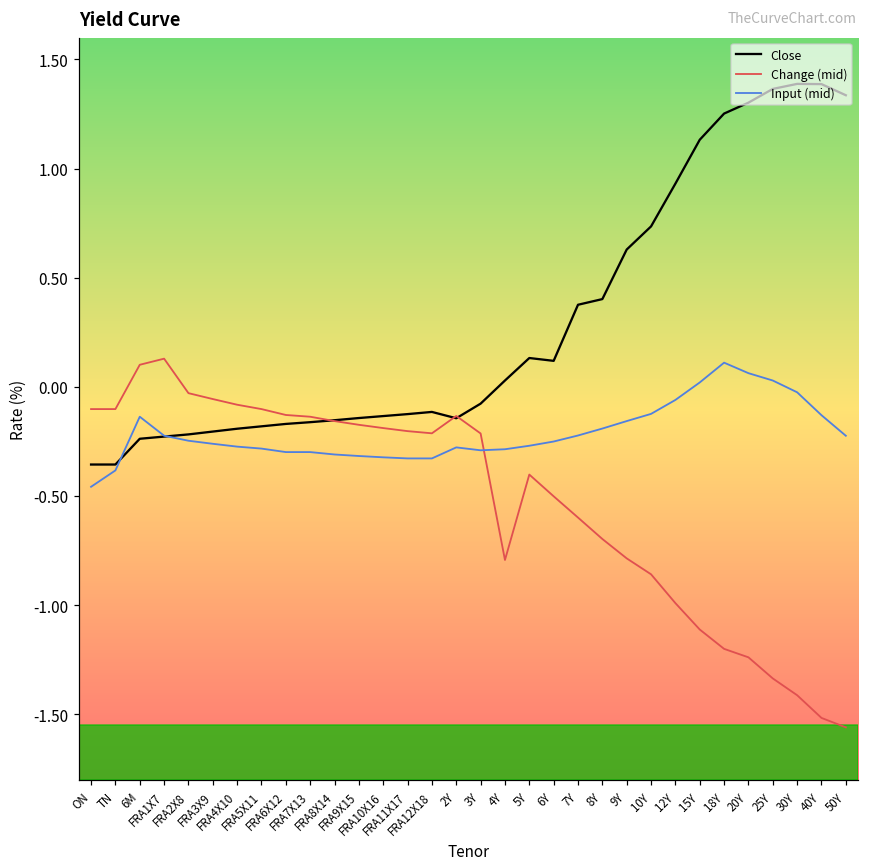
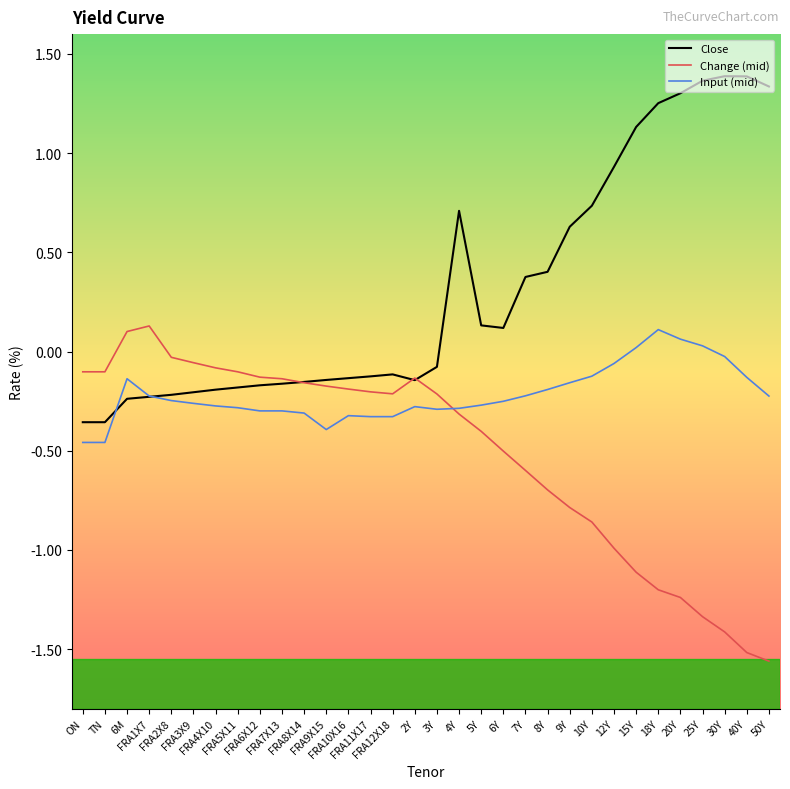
Input (mid), TN: -0.38 -> -0.46
Input (mid), FRA9X15: -0.32 -> -0.39
Close, 4Y: 0.03 -> 0.71
Change (mid), 4Y: -0.79 -> -0.31
